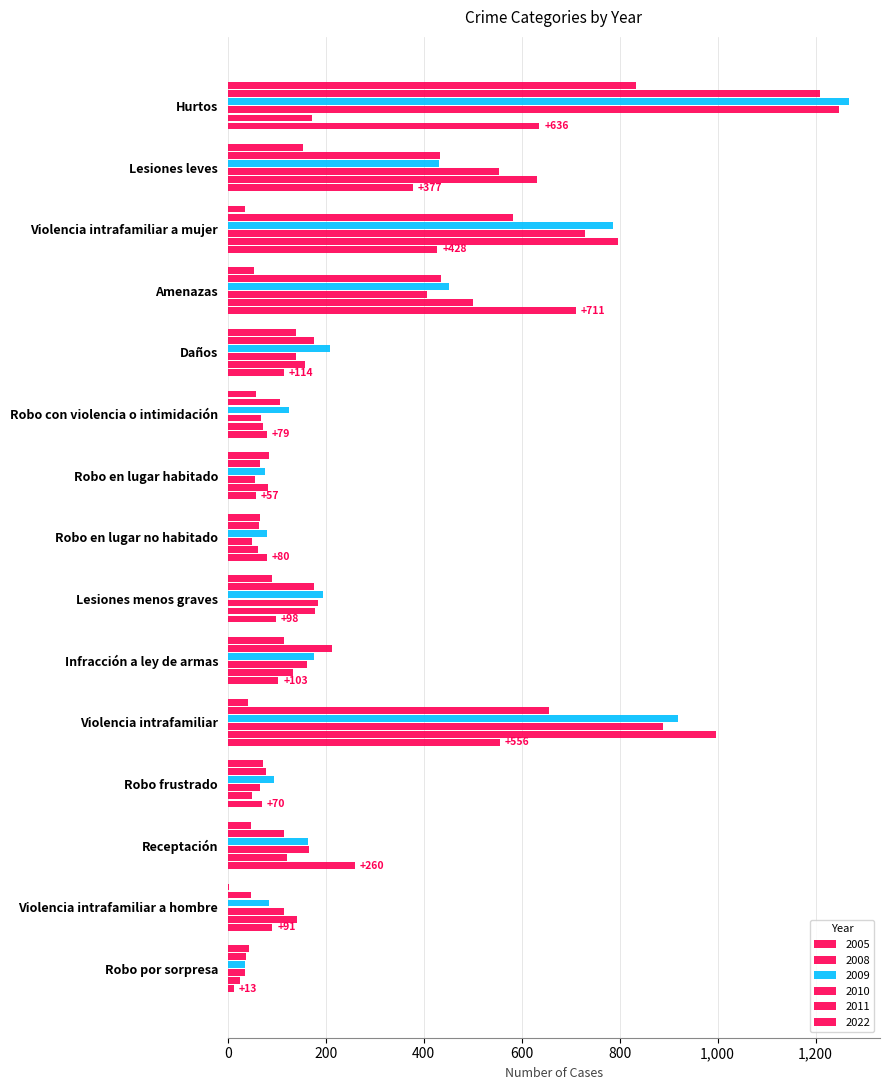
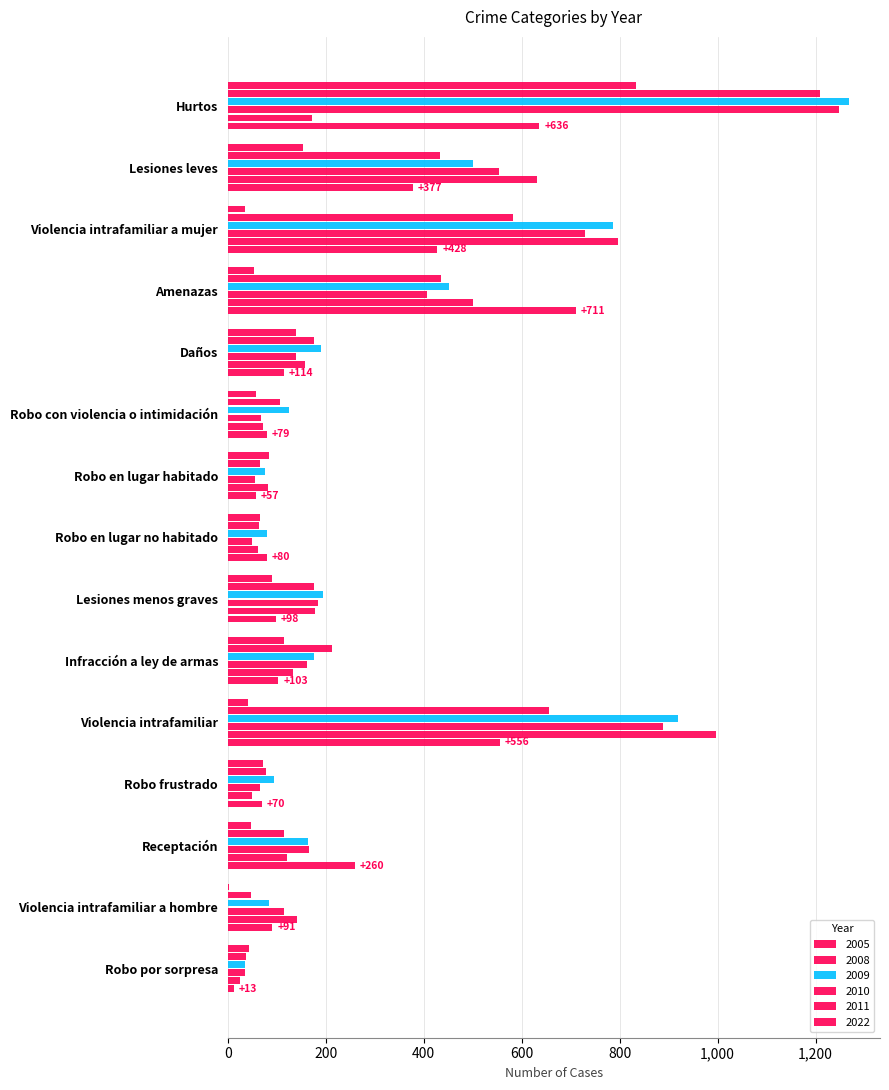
2009, Lesiones leves: 430 -> 500
2009, Daños: 210 -> 190
